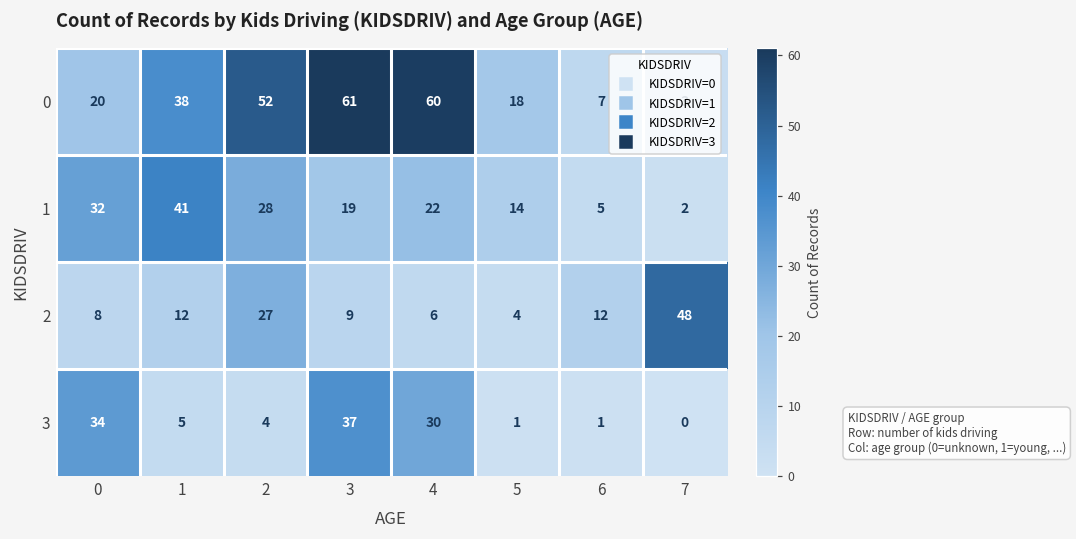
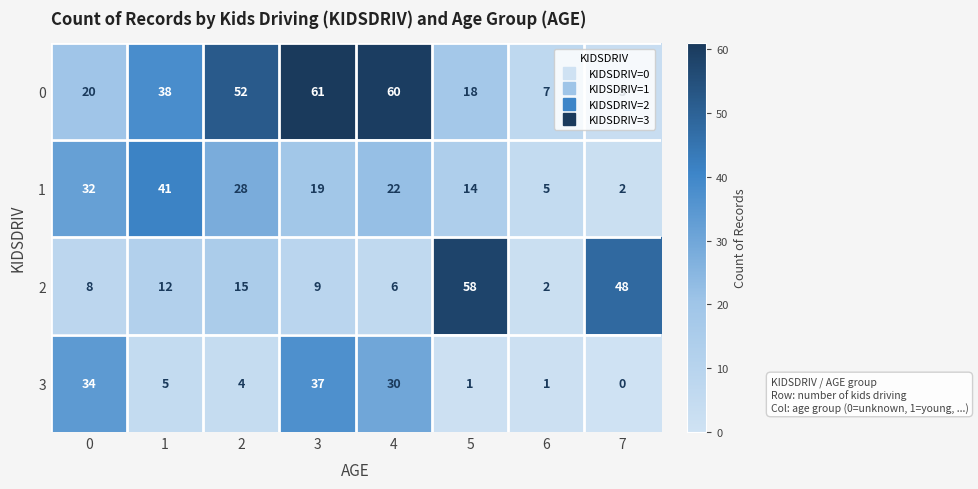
2, 2: 27 -> 15
2, 5: 4 -> 58
2, 6: 12 -> 2
